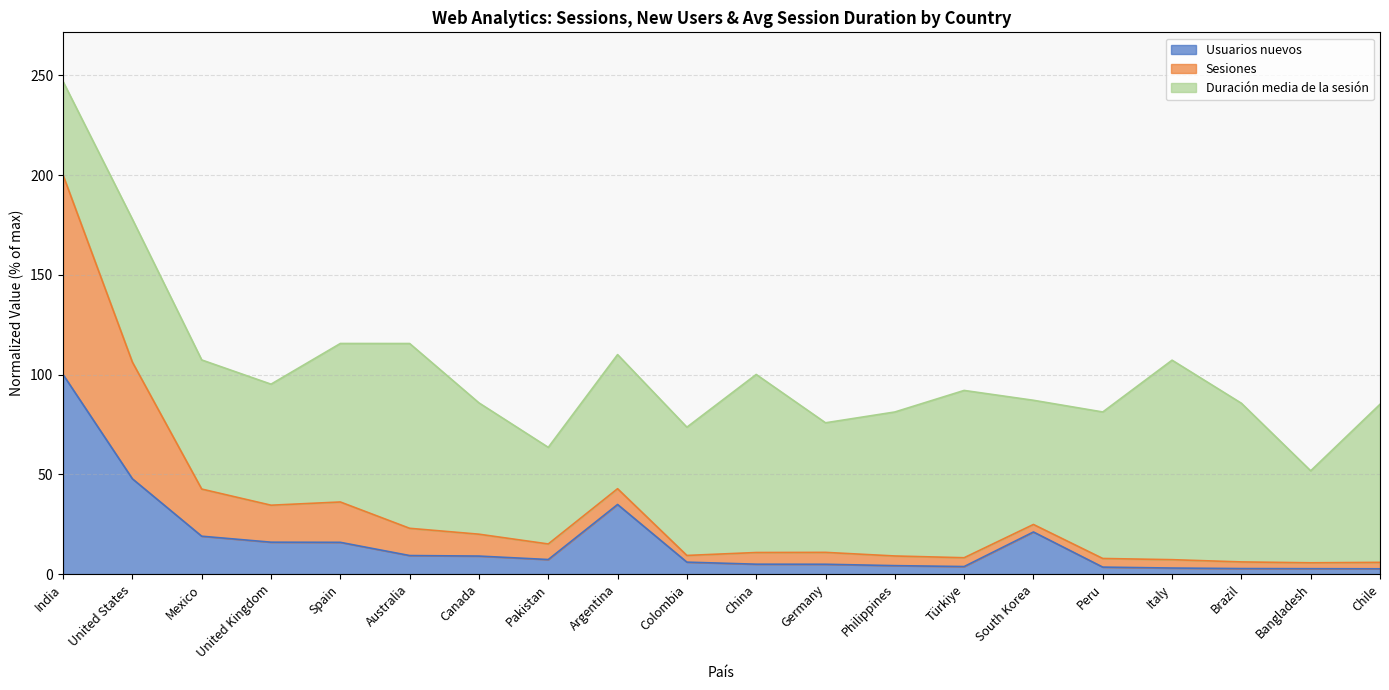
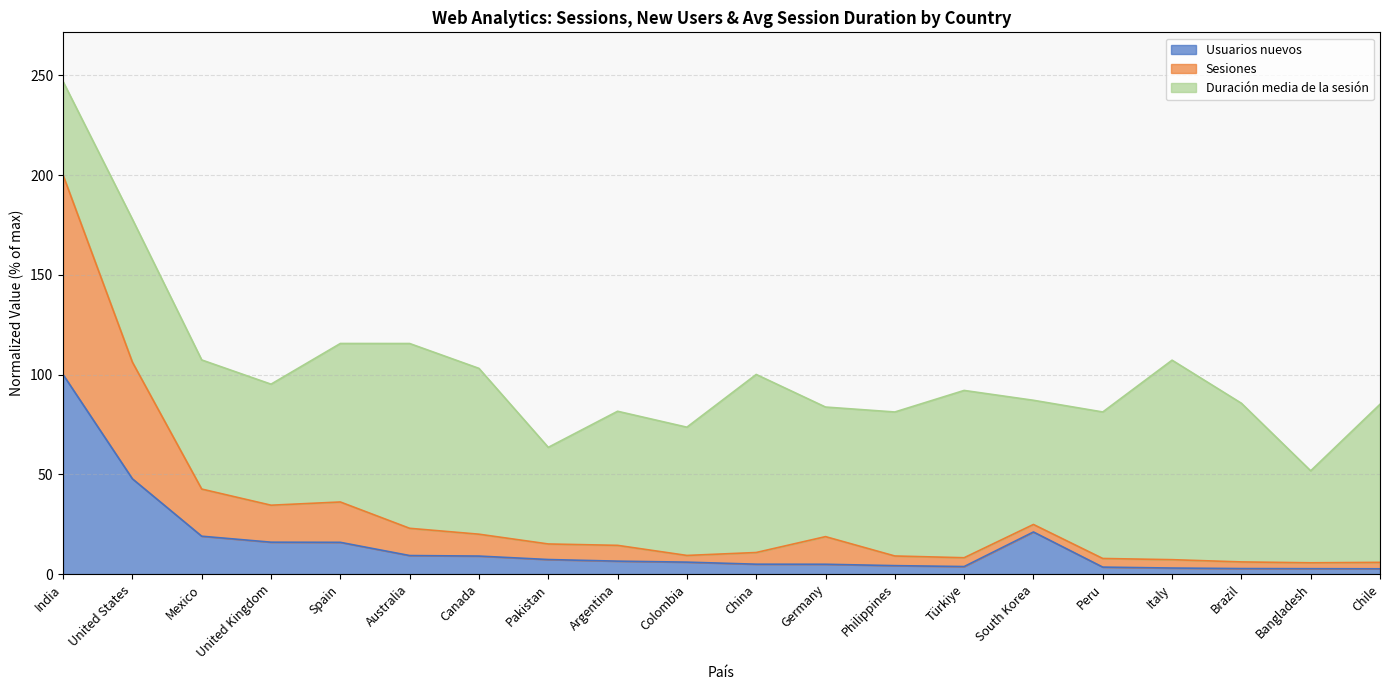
Duración media de la sesión, Canada: 66 -> 83
Usuarios nuevos, Argentina: 35 -> 6
Sesiones, Germany: 6 -> 14
